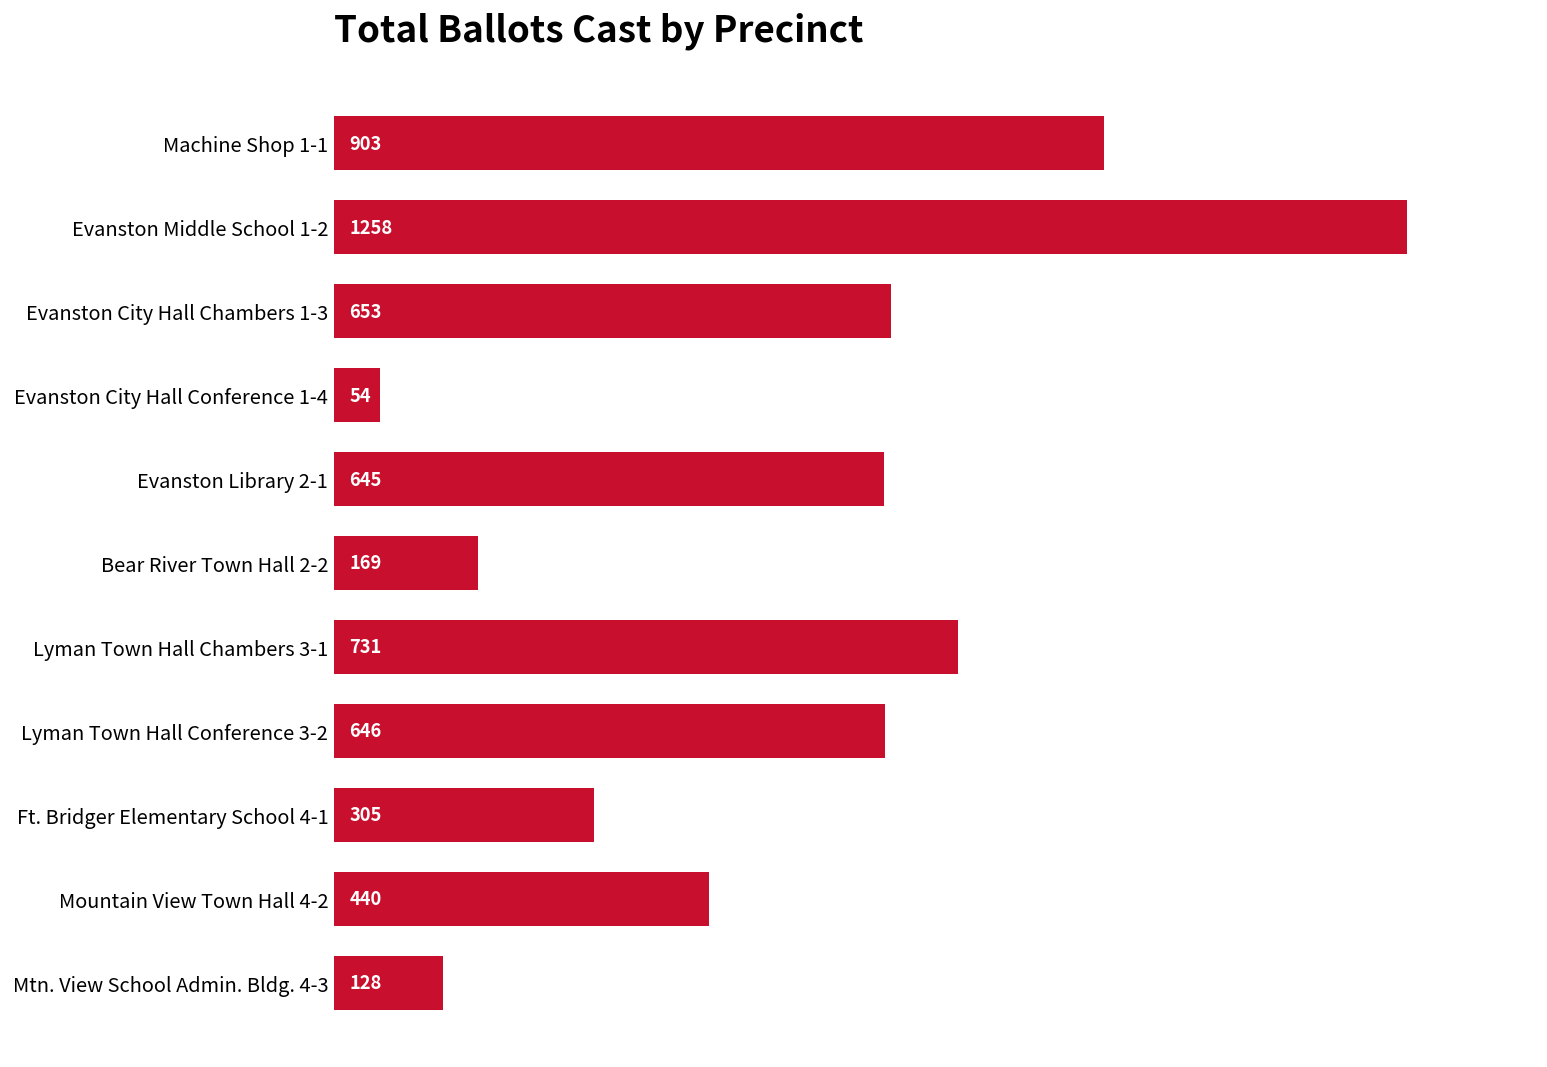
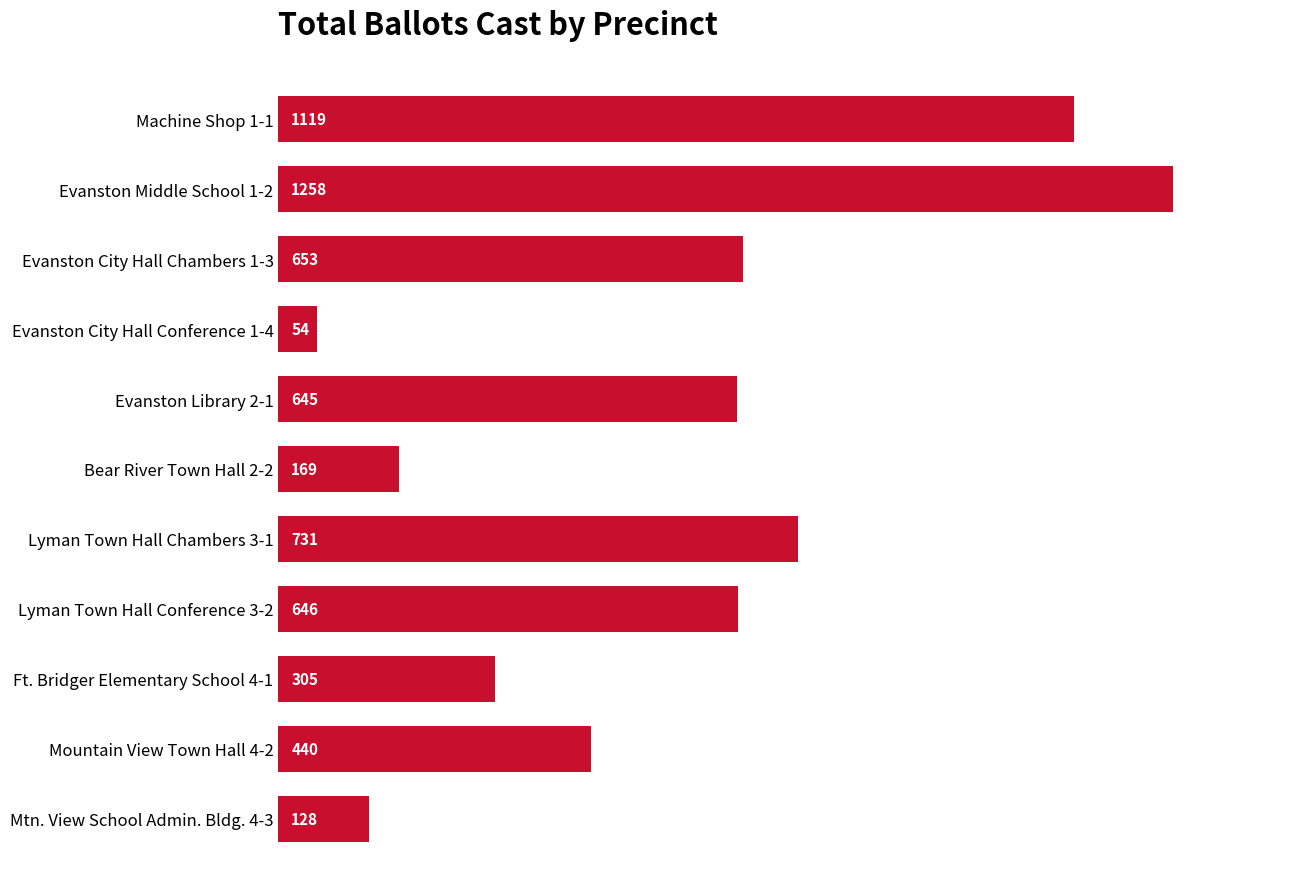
Machine Shop 1-1: 903 -> 1119
